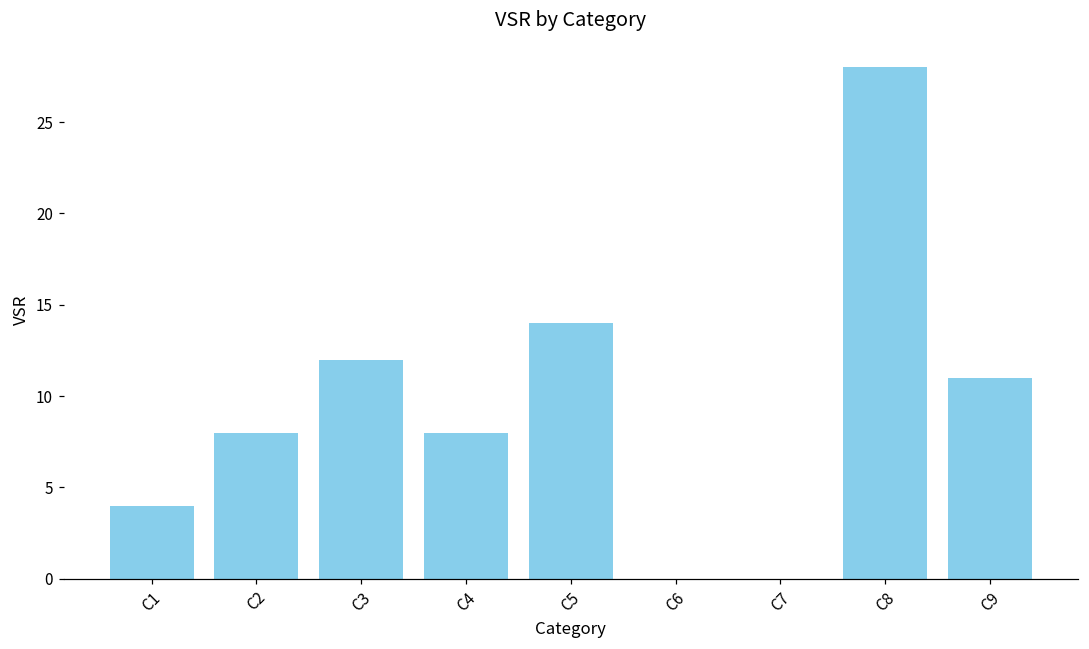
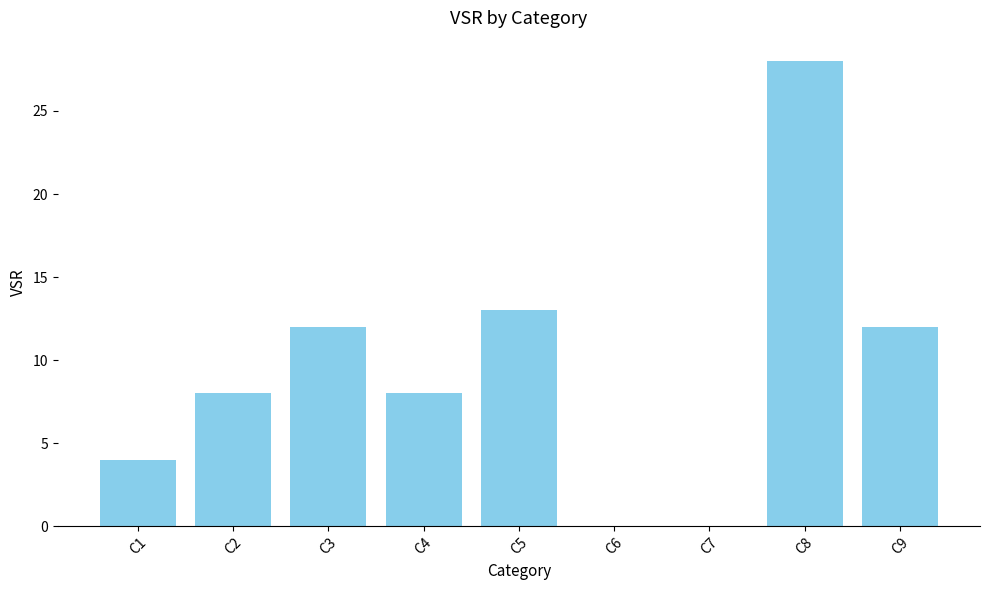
C5: 14 -> 13
C9: 11 -> 12
